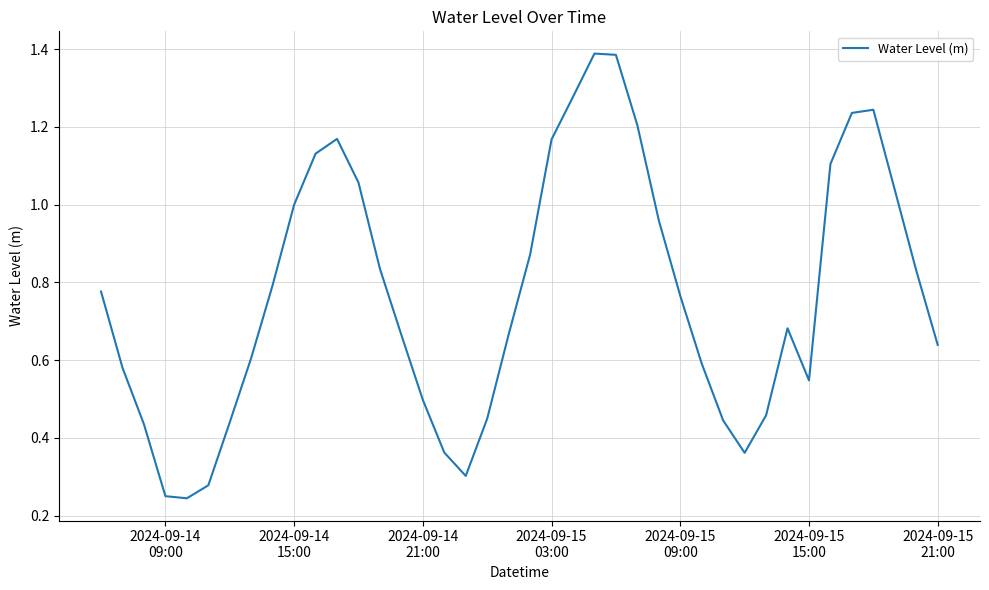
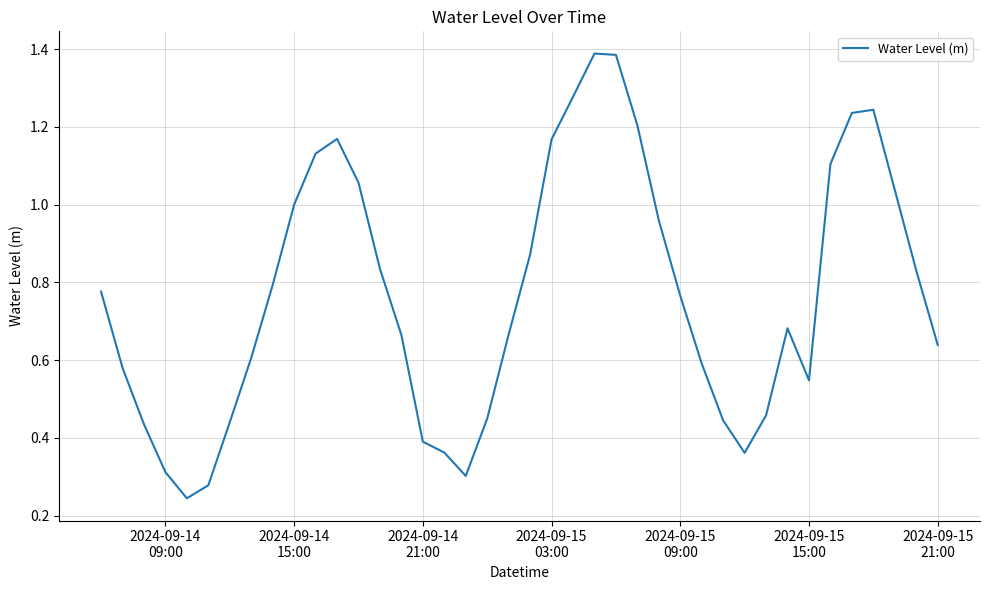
2024-09-14 09:00: 0.25 -> 0.31
2024-09-14 21:00: 0.50 -> 0.39
